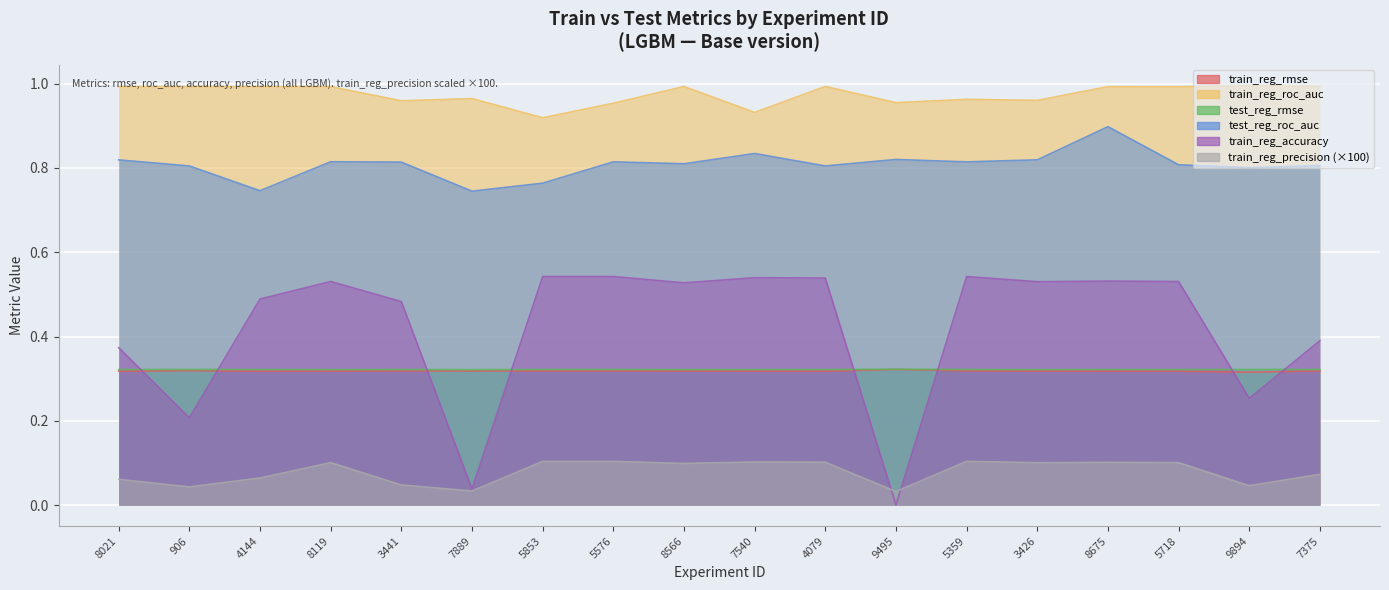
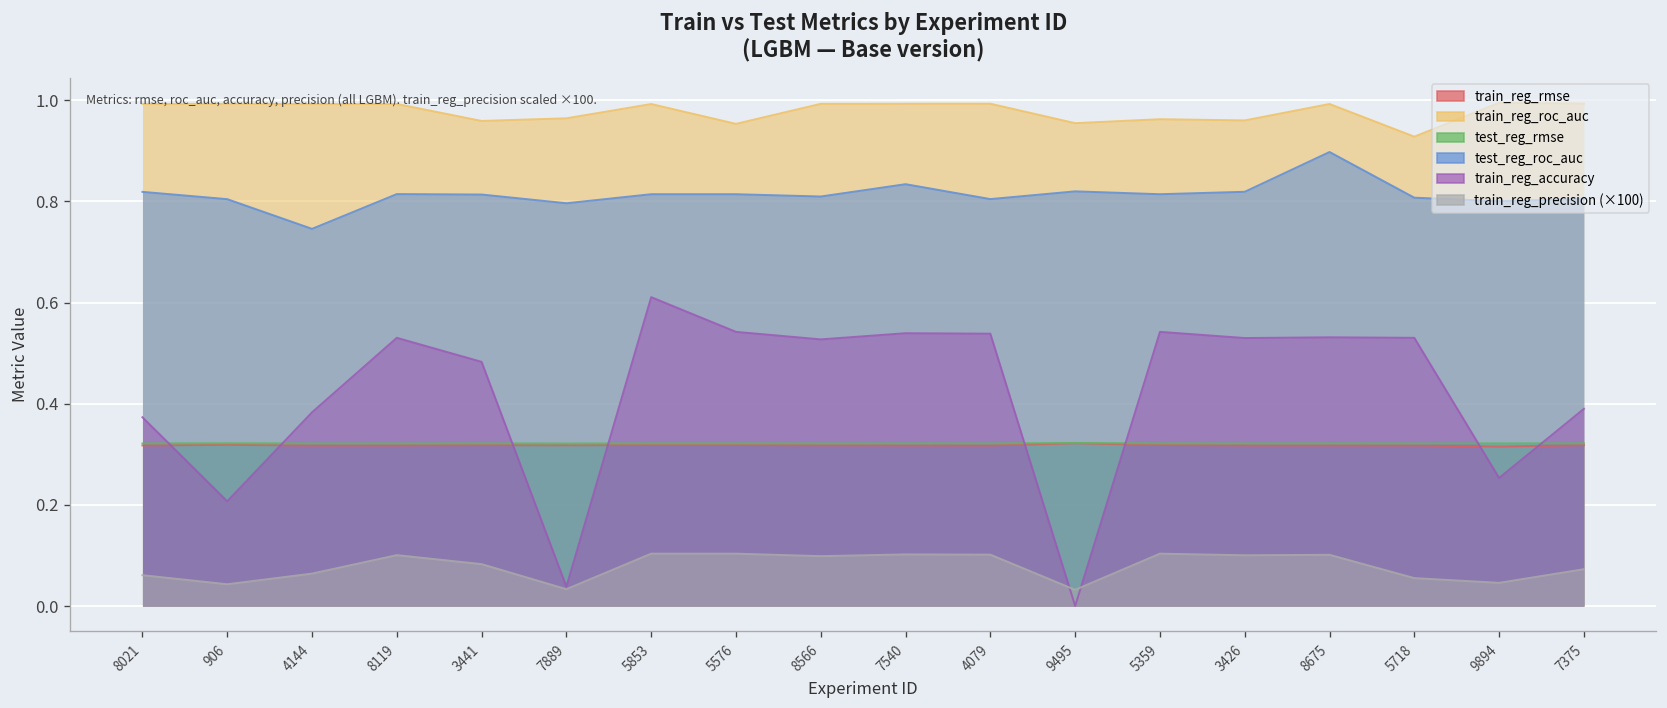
train_reg_accuracy, 4144: 0.49 -> 0.38
train_reg_precision (×100), 3441: 0.05 -> 0.08
test_reg_roc_auc, 7889: 0.74 -> 0.80
train_reg_roc_auc, 5853: 0.92 -> 0.99
test_reg_roc_auc, 5853: 0.76 -> 0.81
train_reg_accuracy, 5853: 0.54 -> 0.61
train_reg_roc_auc, 7540: 0.93 -> 0.99
train_reg_roc_auc, 5718: 0.99 -> 0.93
train_reg_precision (×100), 5718: 0.10 -> 0.06
